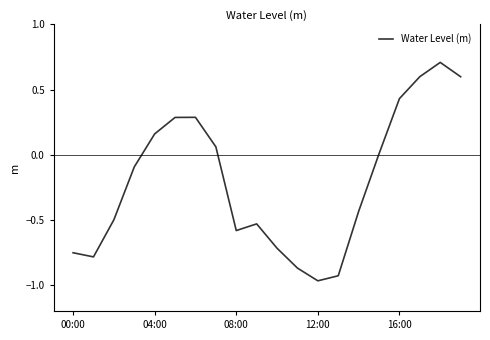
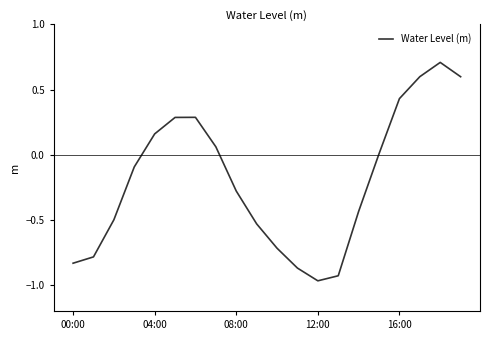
00:00: -0.75 -> -0.83
08:00: -0.58 -> -0.28
